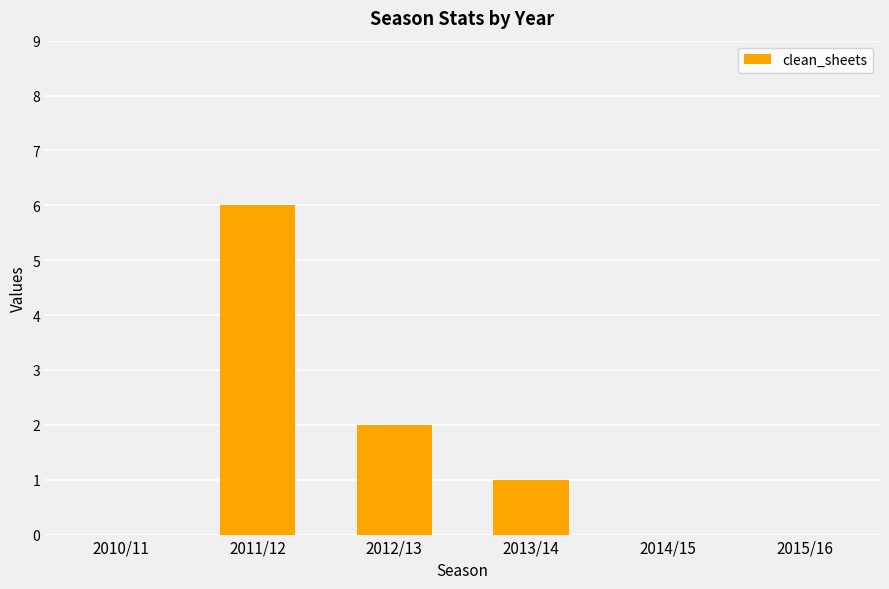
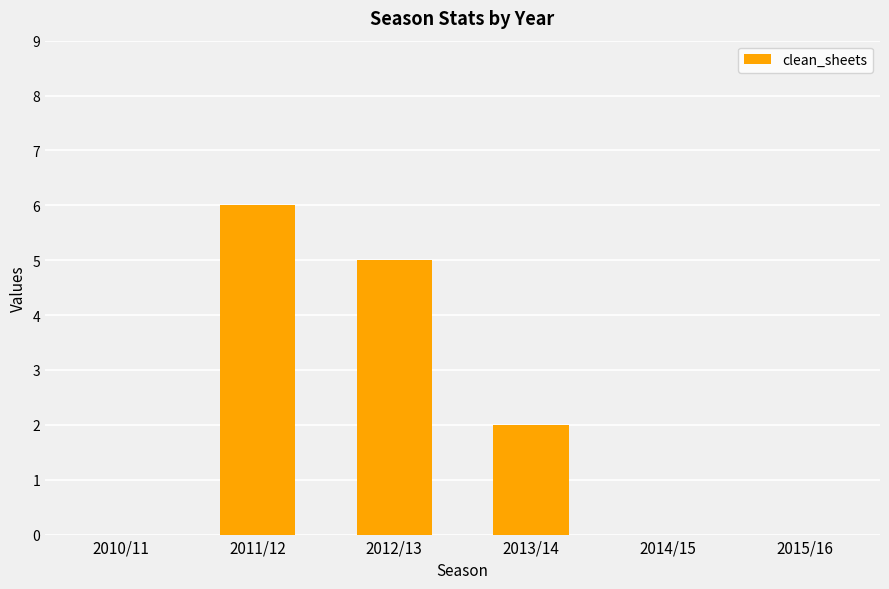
2012/13: 2 -> 5
2013/14: 1 -> 2
